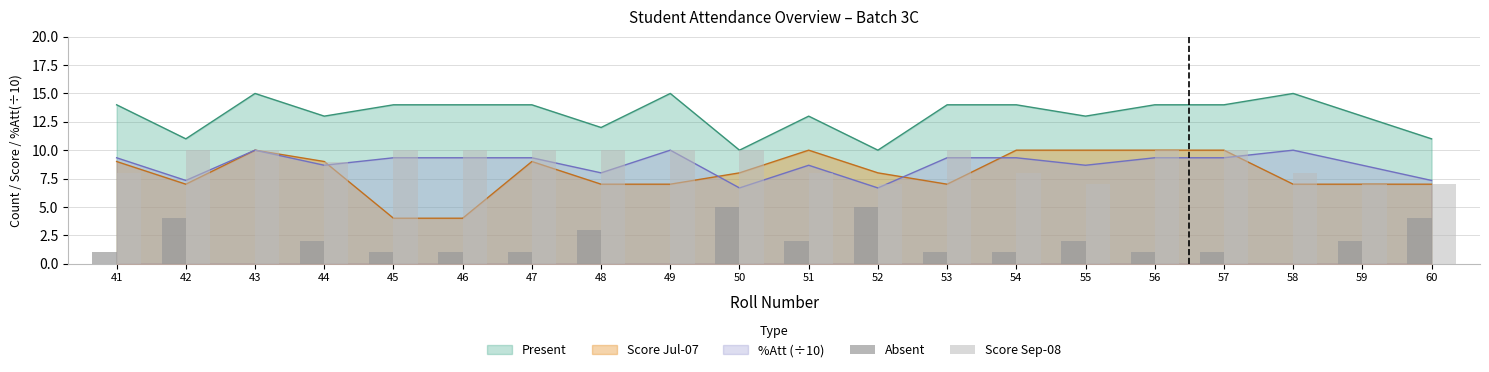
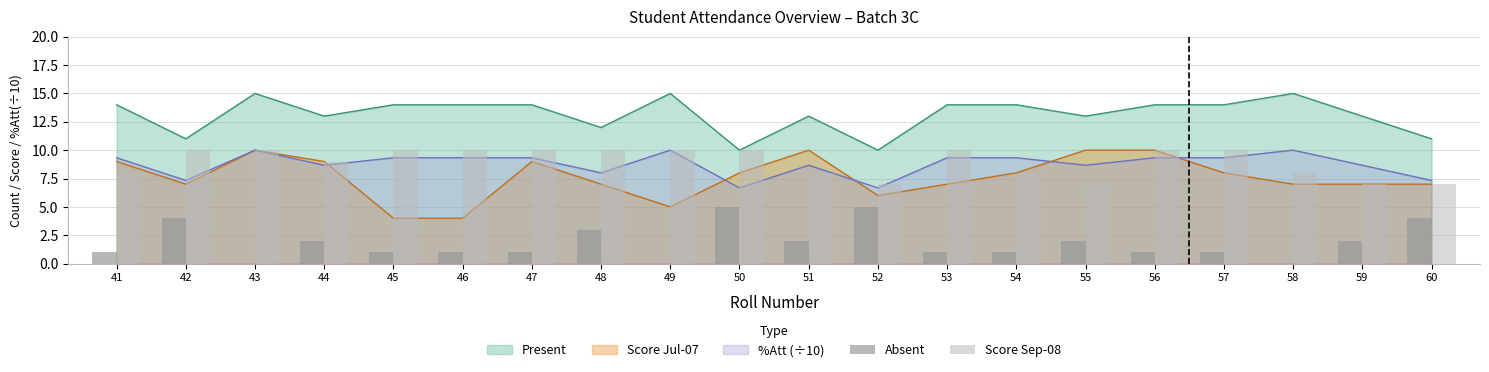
Score Jul-07, 49: 7 -> 5
Score Jul-07, 52: 8 -> 6
Score Jul-07, 54: 10 -> 8
Score Jul-07, 57: 10 -> 8
